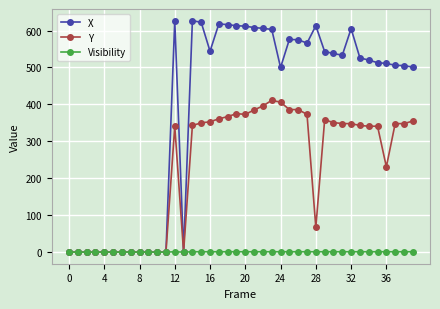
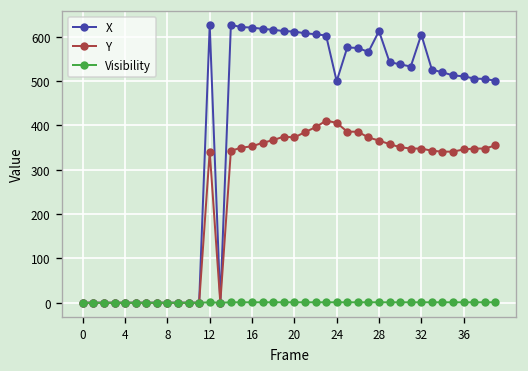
X, 16: 540 -> 620
Y, 28: 70 -> 370
Y, 36: 230 -> 350
